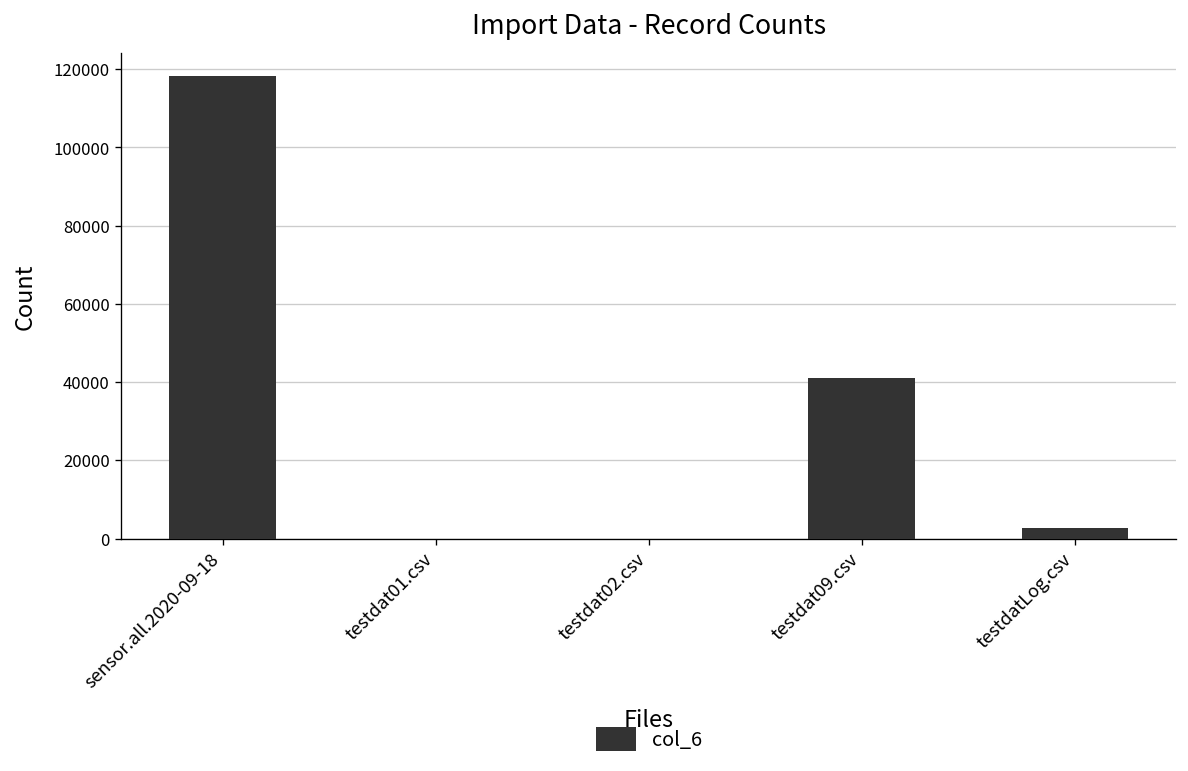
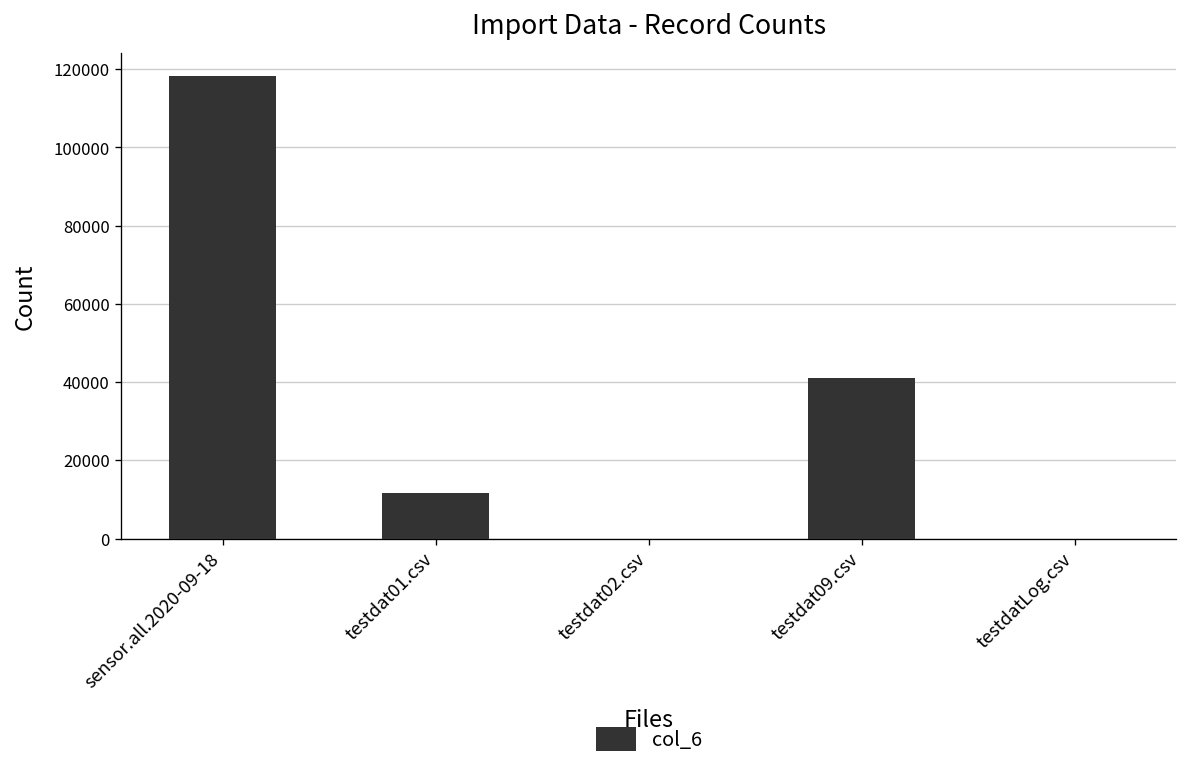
testdat01.csv: 0 -> 12000
testdatLog.csv: 3000 -> 0
